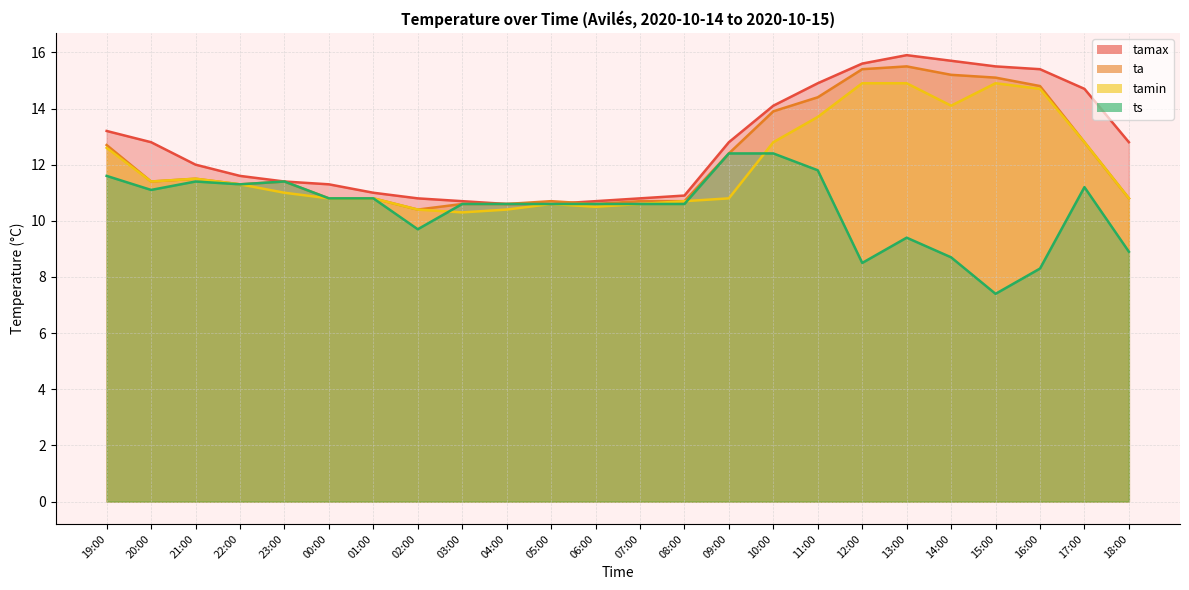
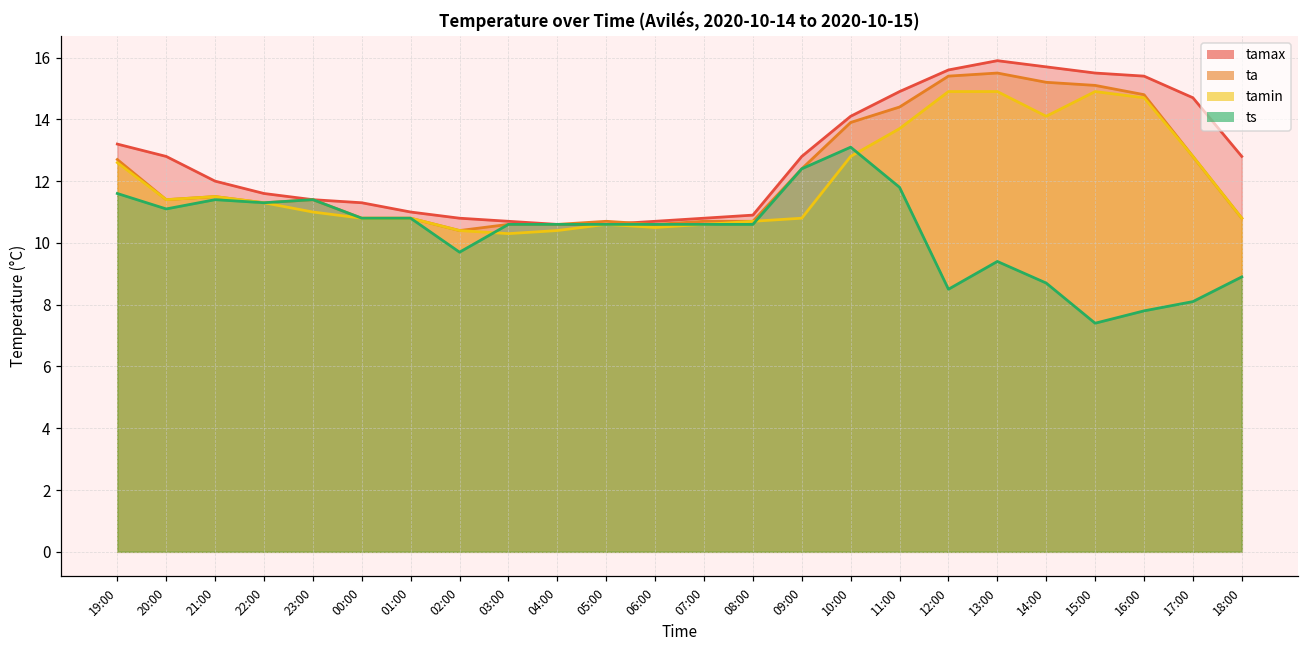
ts, 10:00: 12.4 -> 13.1
ts, 16:00: 8.3 -> 7.8
ts, 17:00: 11.2 -> 8.1
